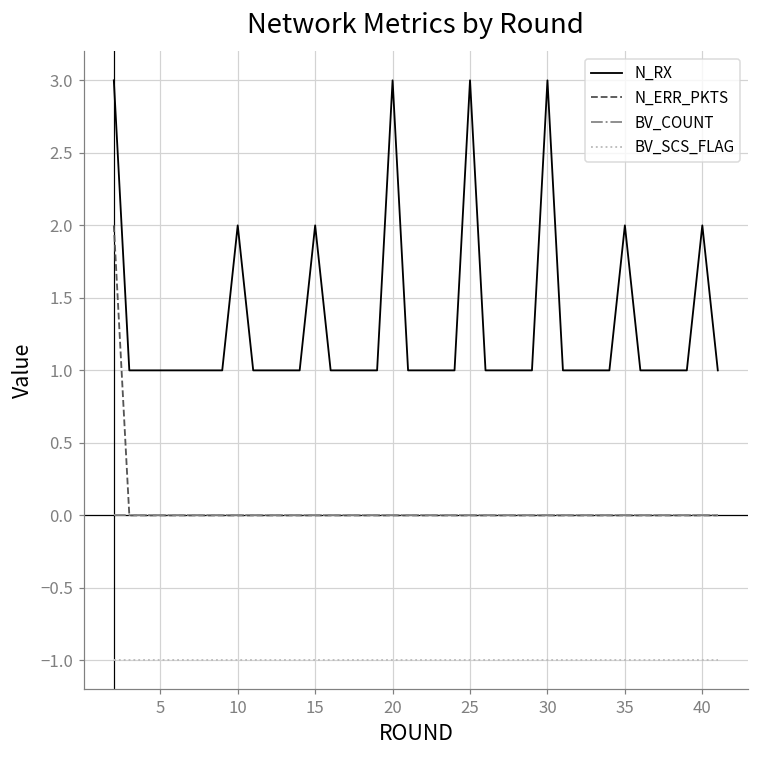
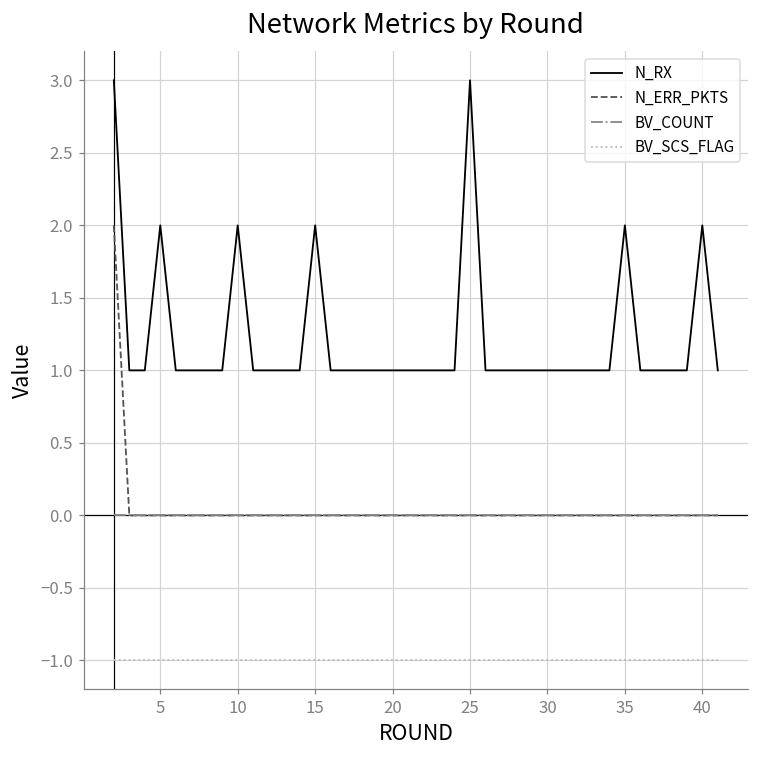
N_RX, 5: 1 -> 2
N_RX, 20: 3 -> 1
N_RX, 30: 3 -> 1
